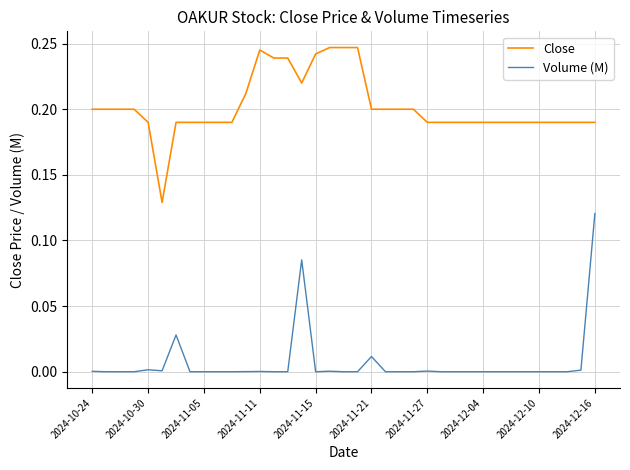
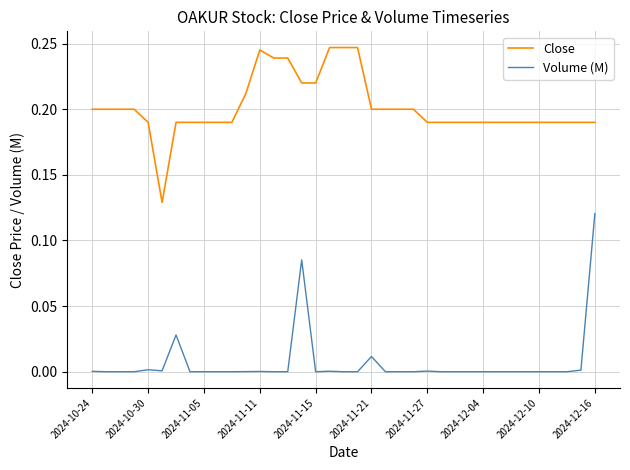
Close, 2024-11-15: 0.242 -> 0.220
